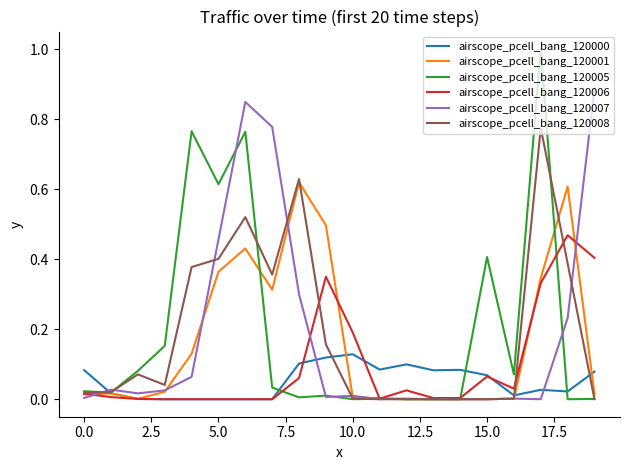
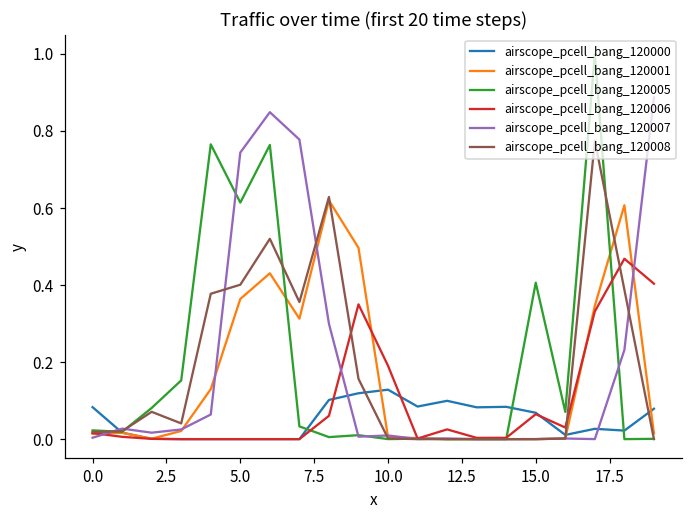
airscope_pcell_bang_120007, 5.0: 0.46 -> 0.74
